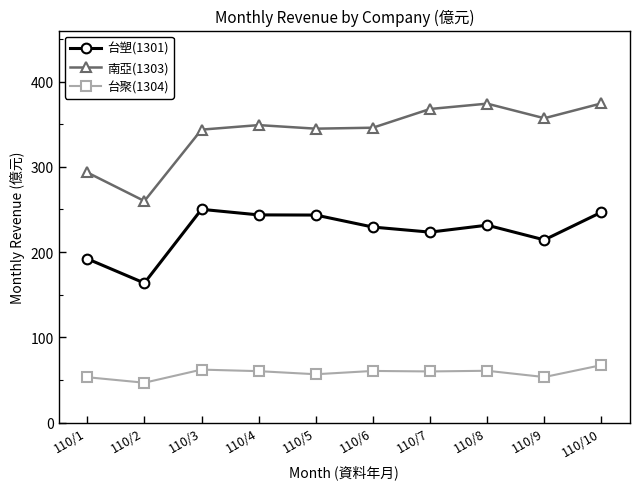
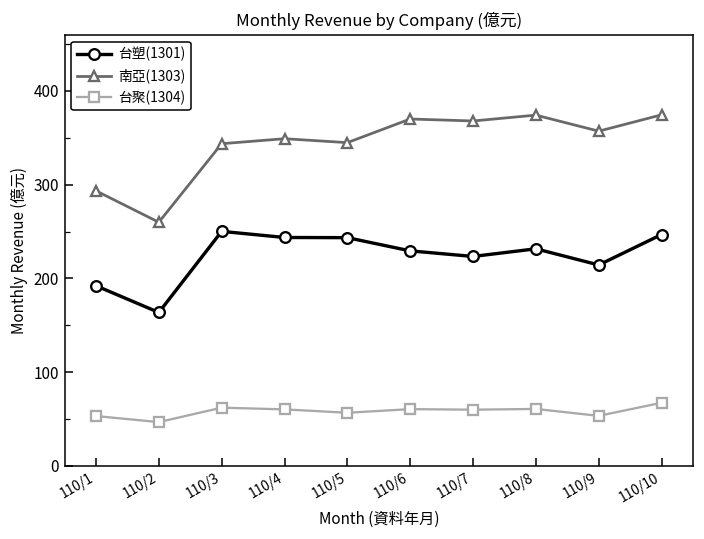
南亞(1303), 110/6: 350 -> 370
